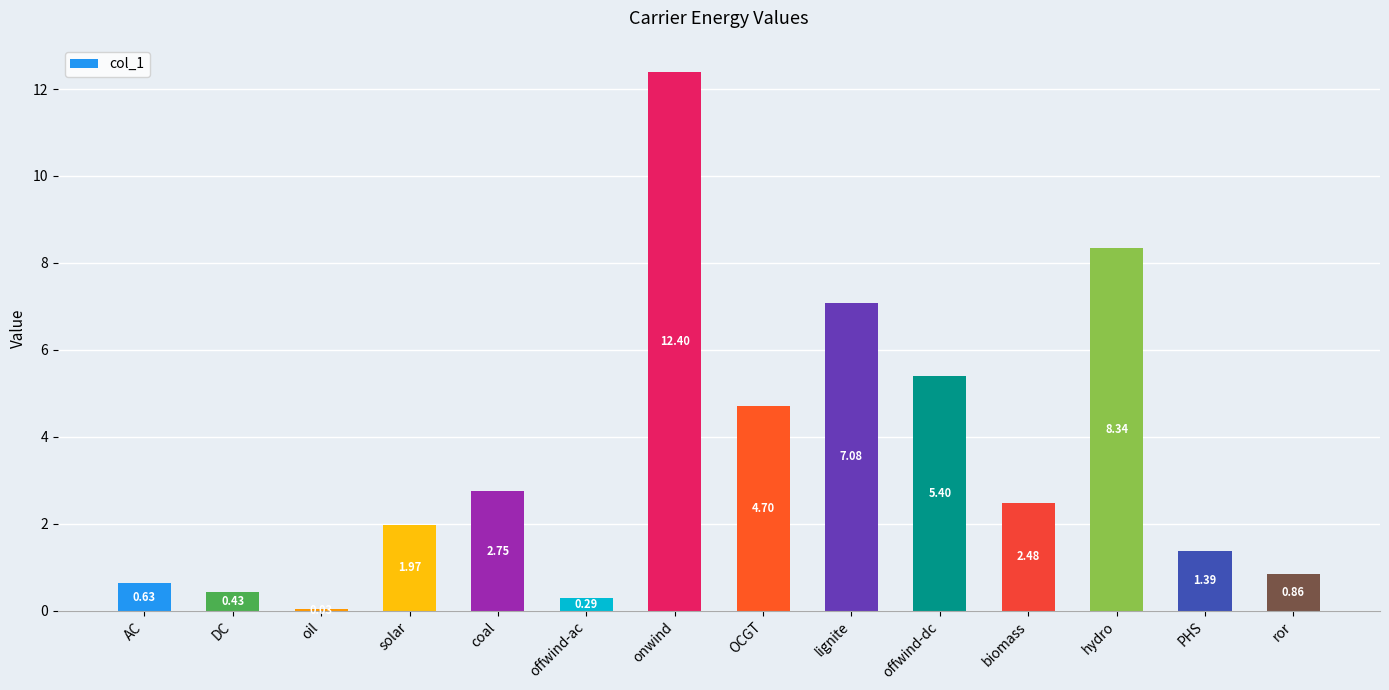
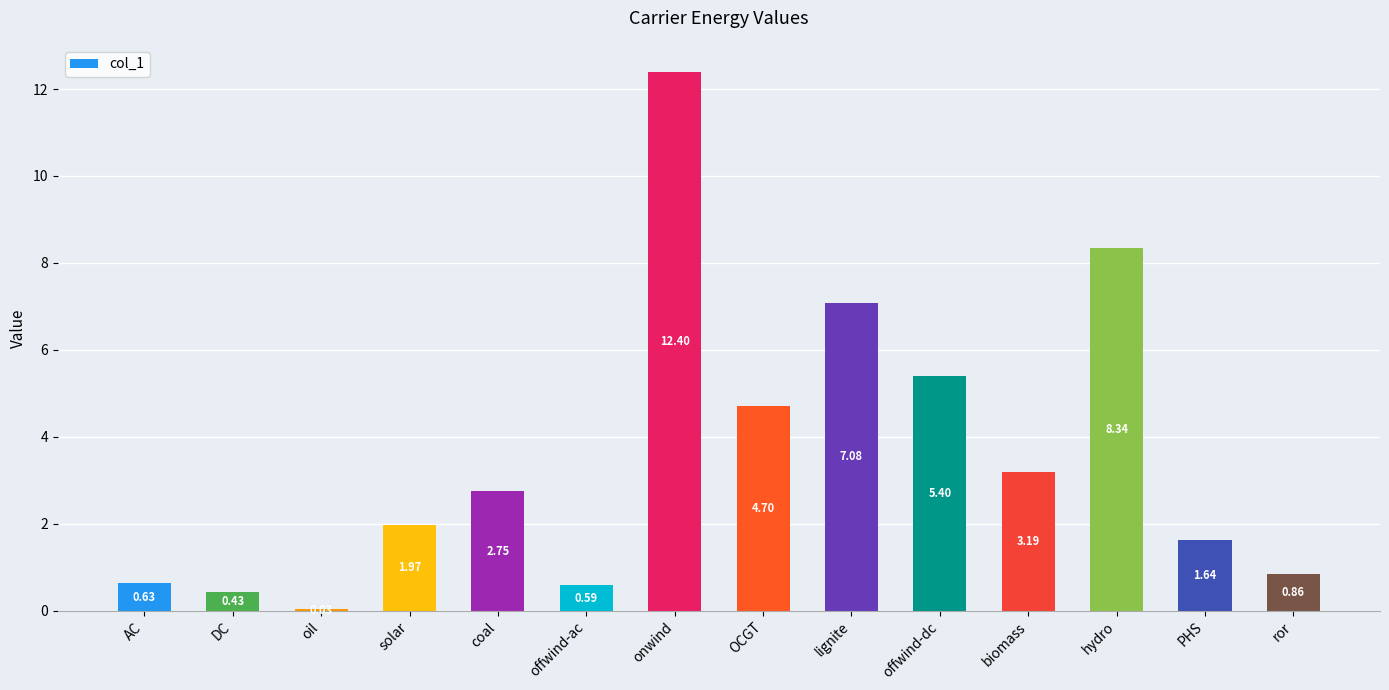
offwind-ac: 0.29 -> 0.59
biomass: 2.48 -> 3.19
PHS: 1.39 -> 1.64
